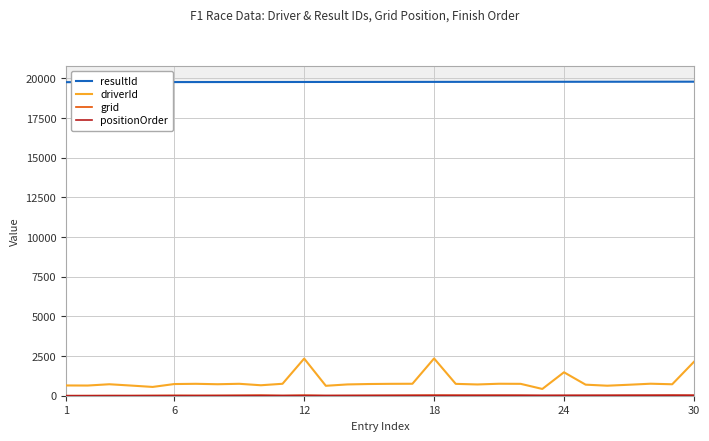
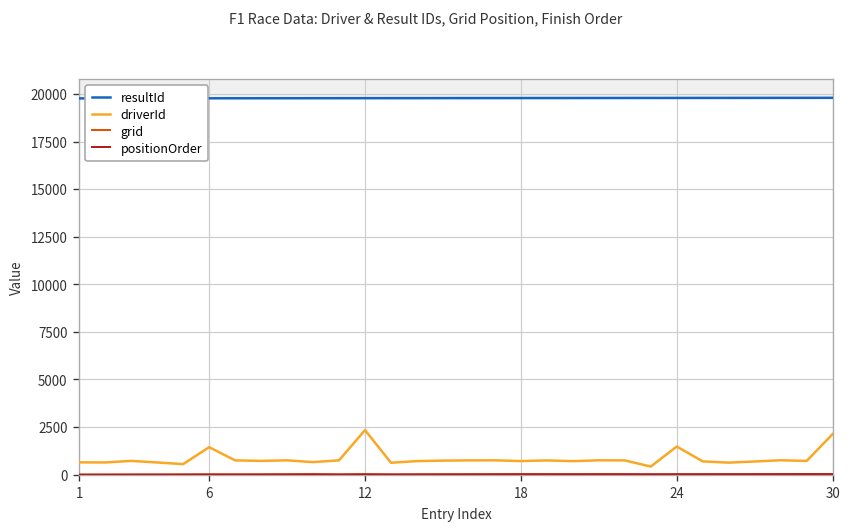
driverId, 6: 700 -> 1400
driverId, 18: 2400 -> 700
